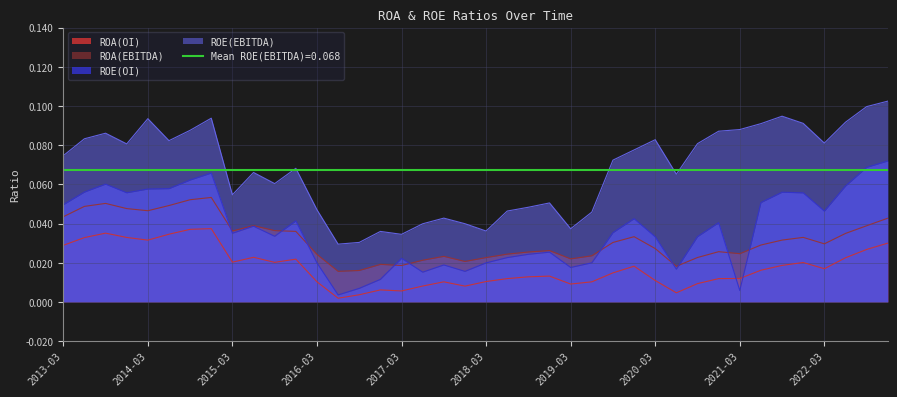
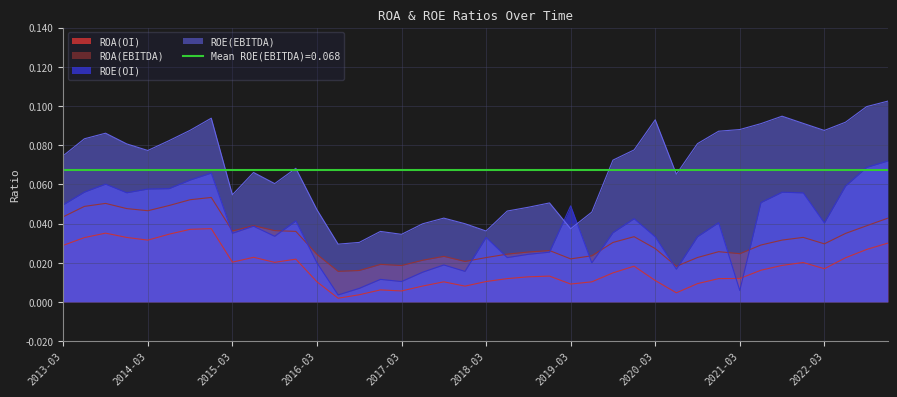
ROE(EBITDA), 2014-03: 0.094 -> 0.077
ROE(OI), 2017-03: 0.022 -> 0.010
ROE(OI), 2018-03: 0.020 -> 0.033
ROE(OI), 2019-03: 0.018 -> 0.049
ROE(EBITDA), 2020-03: 0.083 -> 0.093
ROE(OI), 2022-03: 0.046 -> 0.040
ROE(EBITDA), 2022-03: 0.081 -> 0.088
